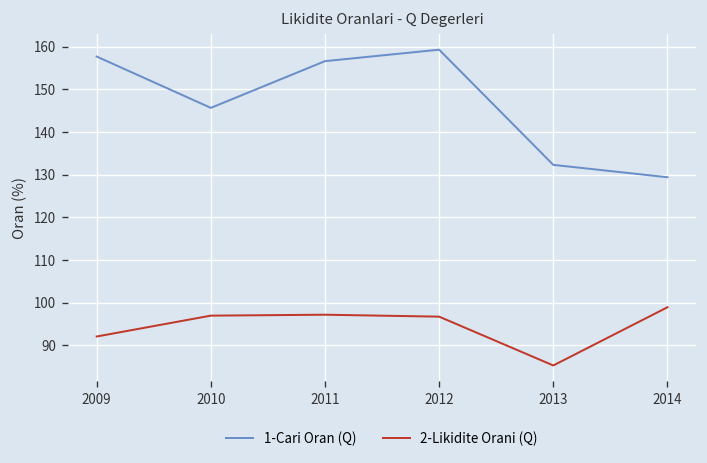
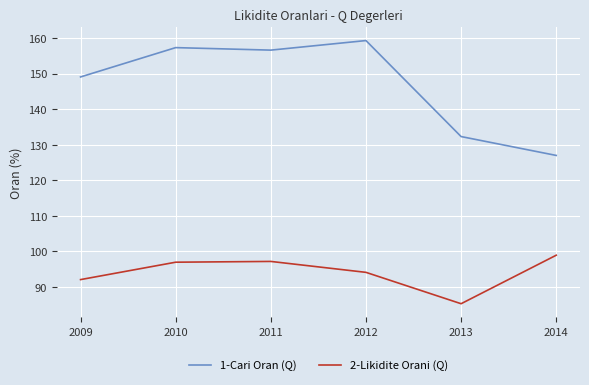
1-Cari Oran (Q), 2009: 158 -> 149
1-Cari Oran (Q), 2010: 146 -> 157
2-Likidite Orani (Q), 2012: 97 -> 94
1-Cari Oran (Q), 2014: 129 -> 127
